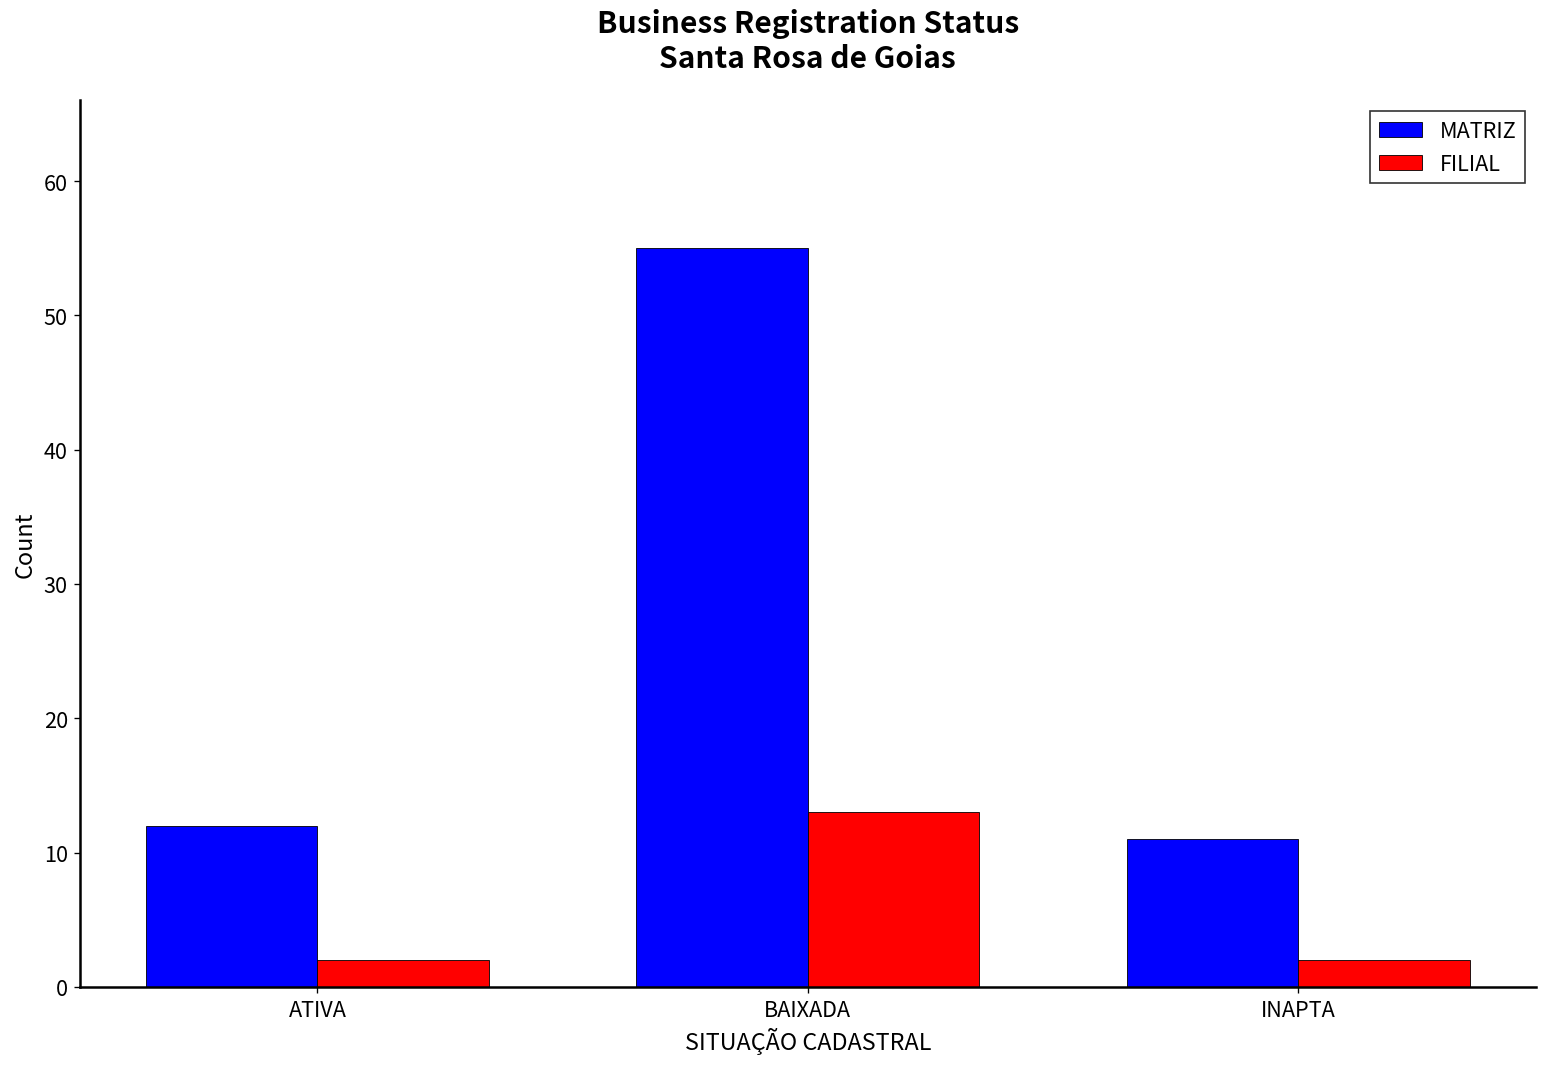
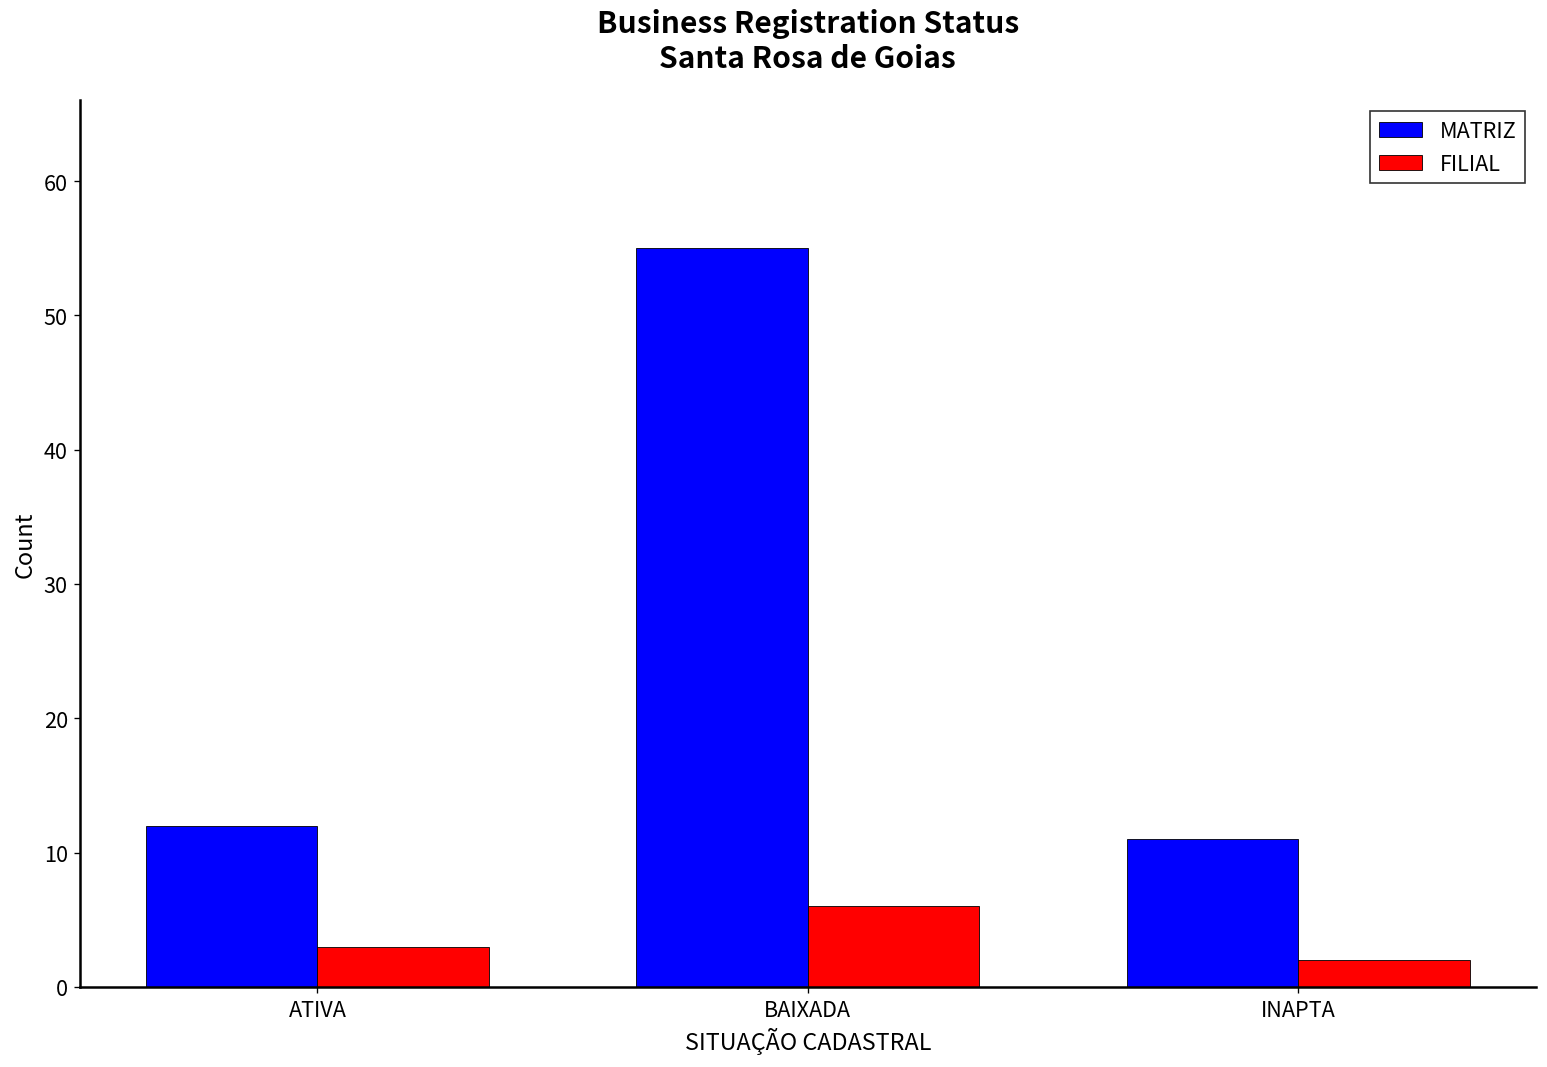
FILIAL, ATIVA: 2 -> 3
FILIAL, BAIXADA: 13 -> 6
